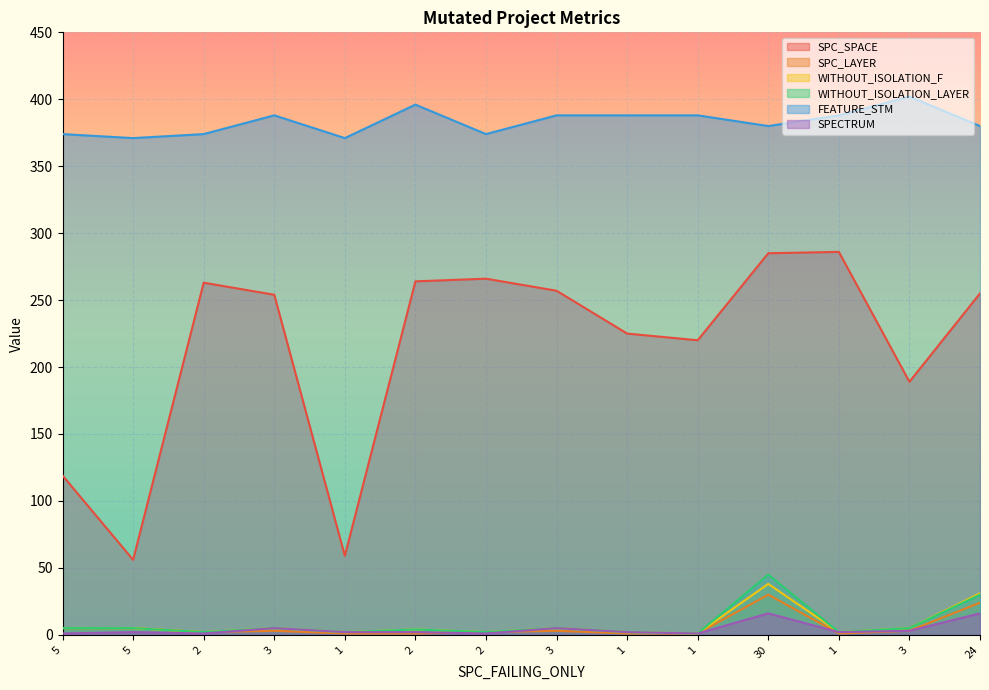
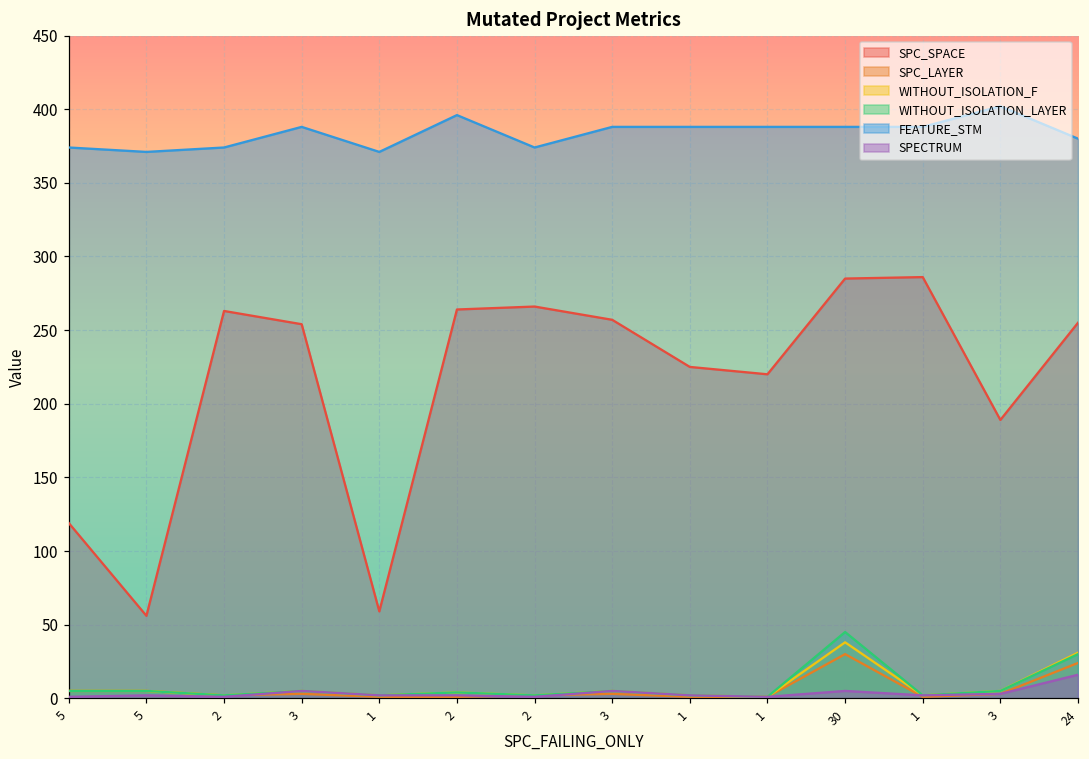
FEATURE_STM, 30: 380 -> 388
SPECTRUM, 30: 16 -> 5
